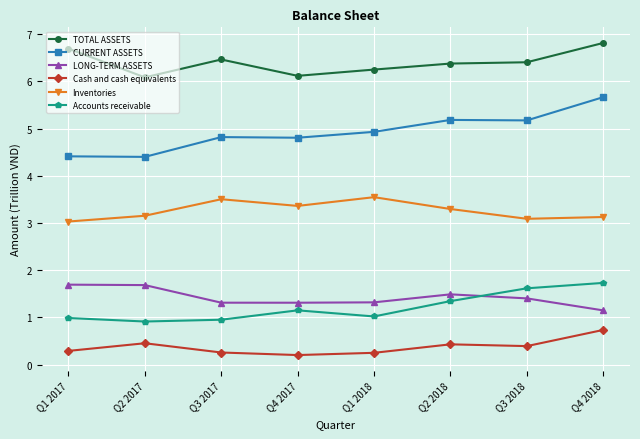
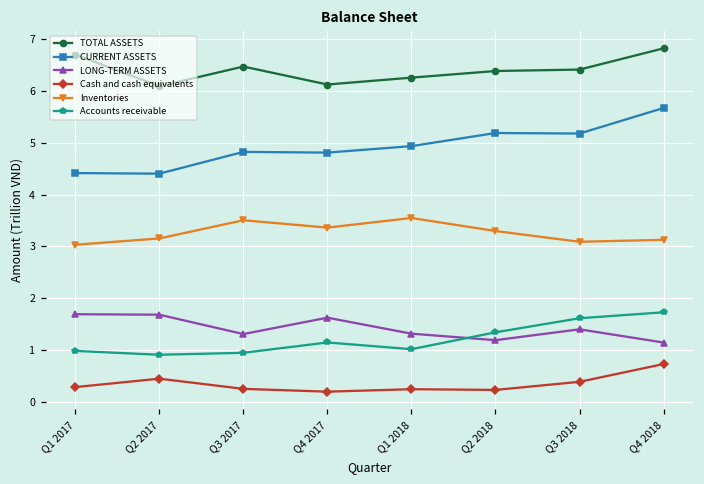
LONG-TERM ASSETS, Q4 2017: 1.3 -> 1.6
LONG-TERM ASSETS, Q2 2018: 1.5 -> 1.2
Cash and cash equivalents, Q2 2018: 0.4 -> 0.2
